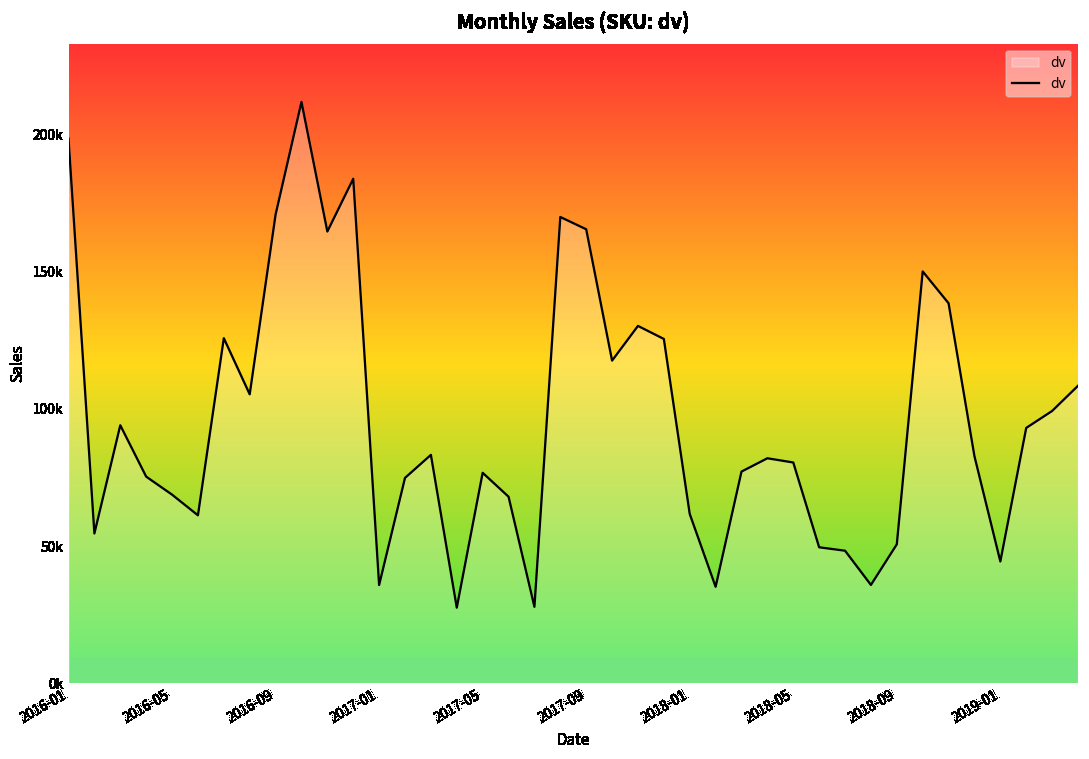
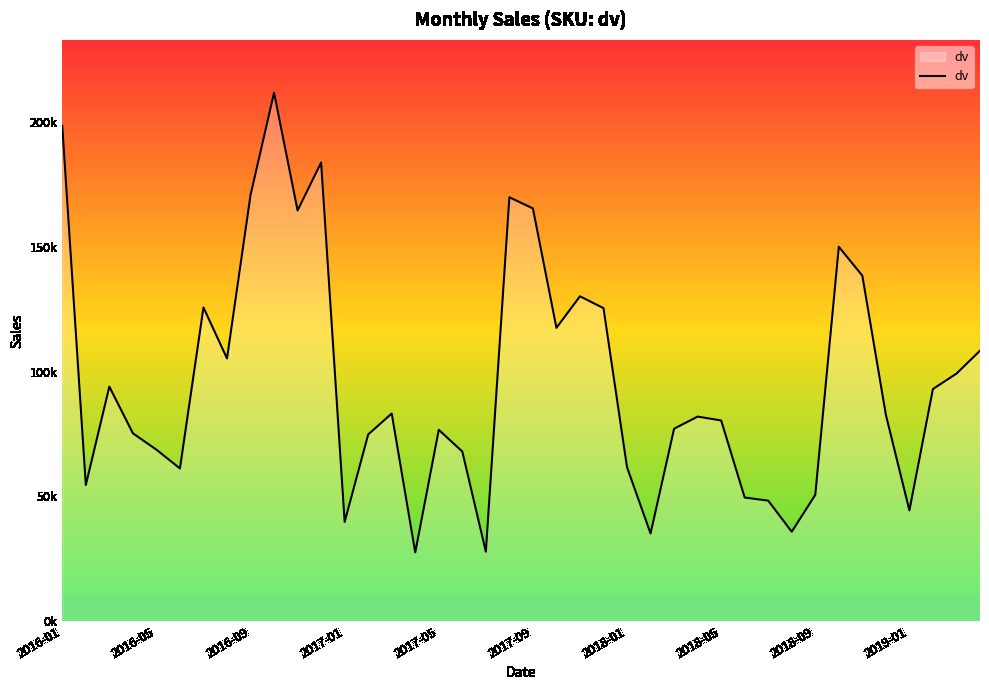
2017-01: 36000 -> 40000
